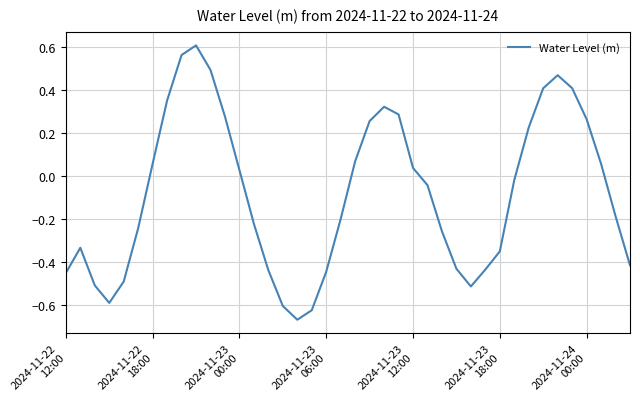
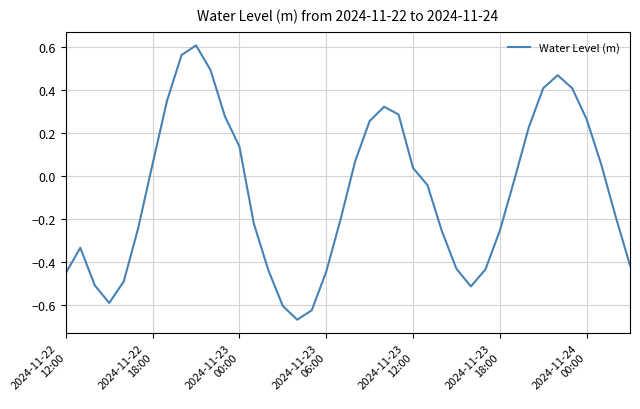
2024-11-23 00:00: 0.03 -> 0.14
2024-11-23 18:00: -0.35 -> -0.25
